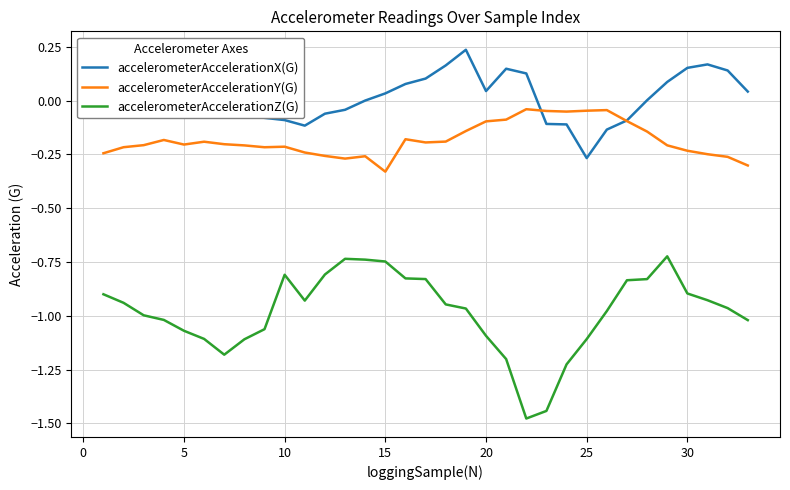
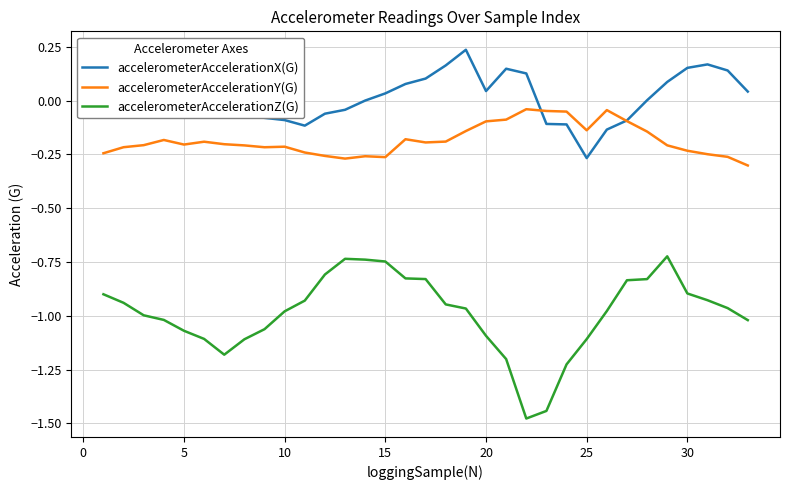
accelerometerAccelerationZ(G), 10: -0.81 -> -0.98
accelerometerAccelerationY(G), 15: -0.33 -> -0.26
accelerometerAccelerationY(G), 25: -0.05 -> -0.14
